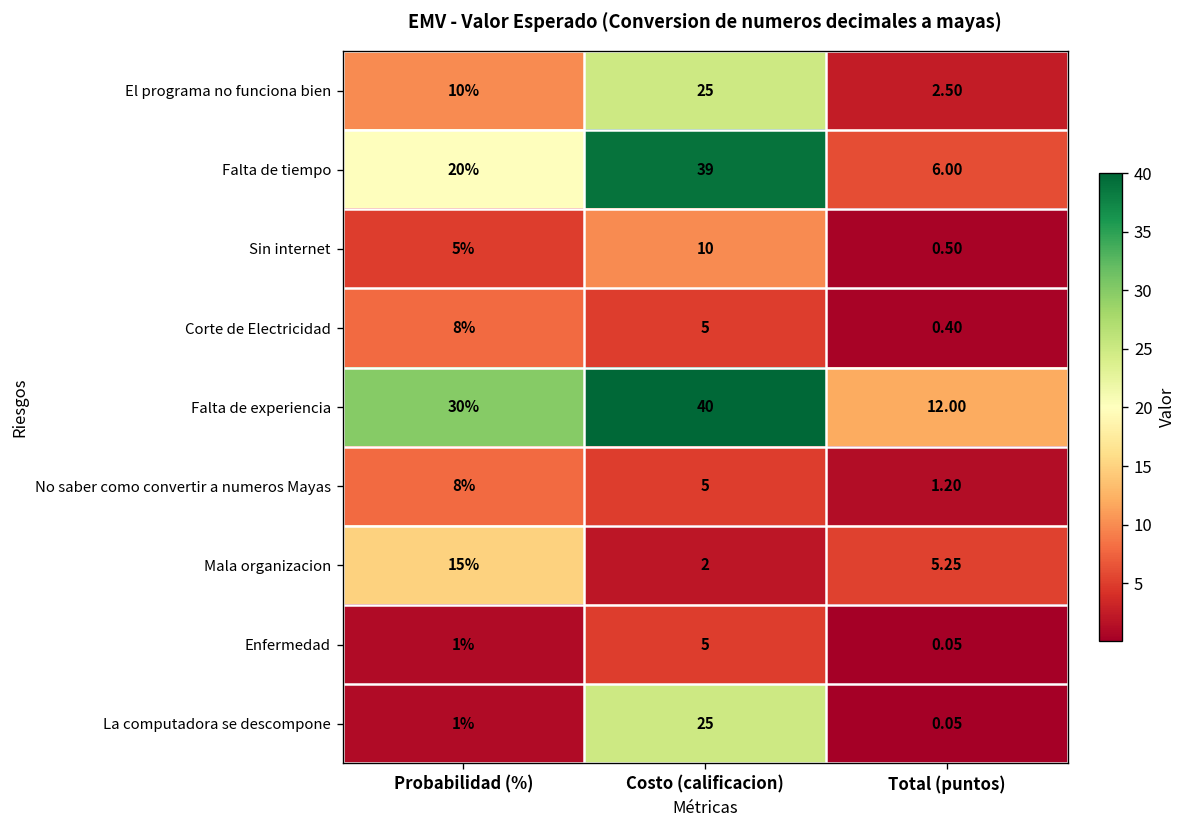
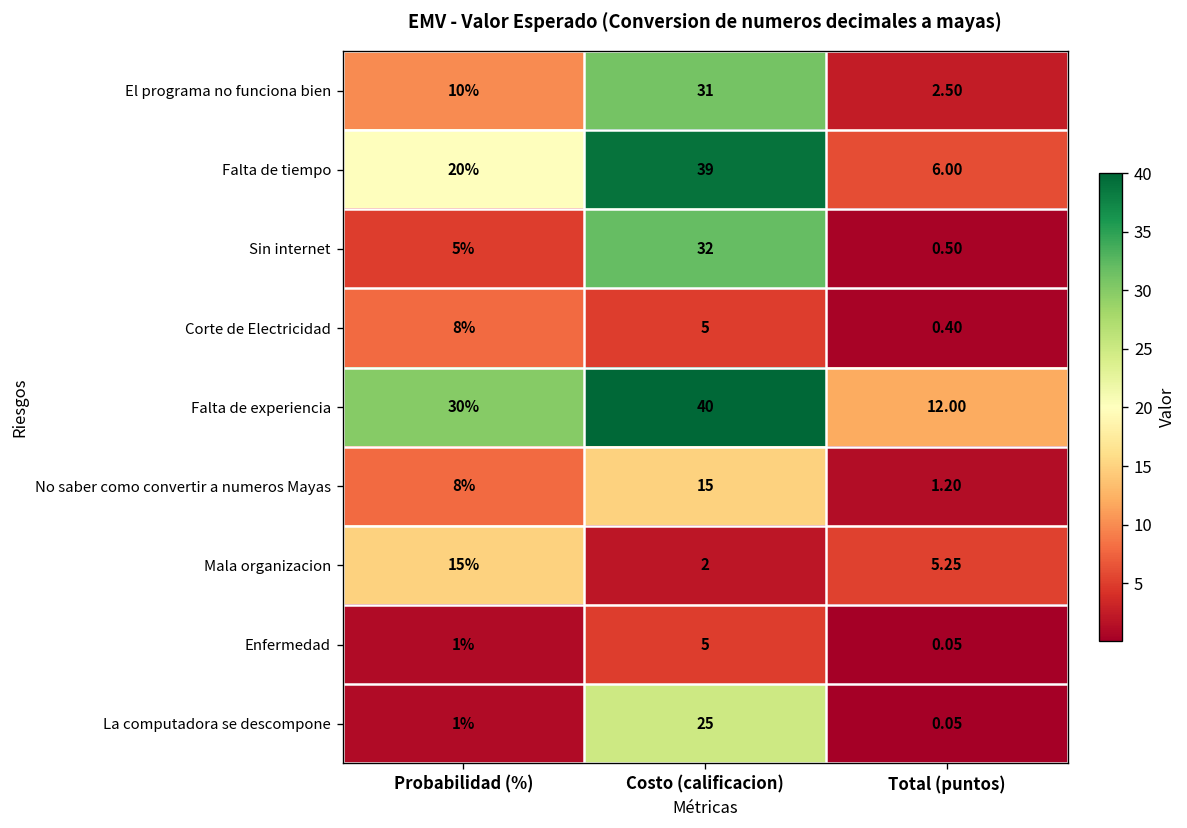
El programa no funciona bien, Costo (calificacion): 25 -> 31
Sin internet, Costo (calificacion): 10 -> 32
No saber como convertir a numeros Mayas, Costo (calificacion): 5 -> 15
